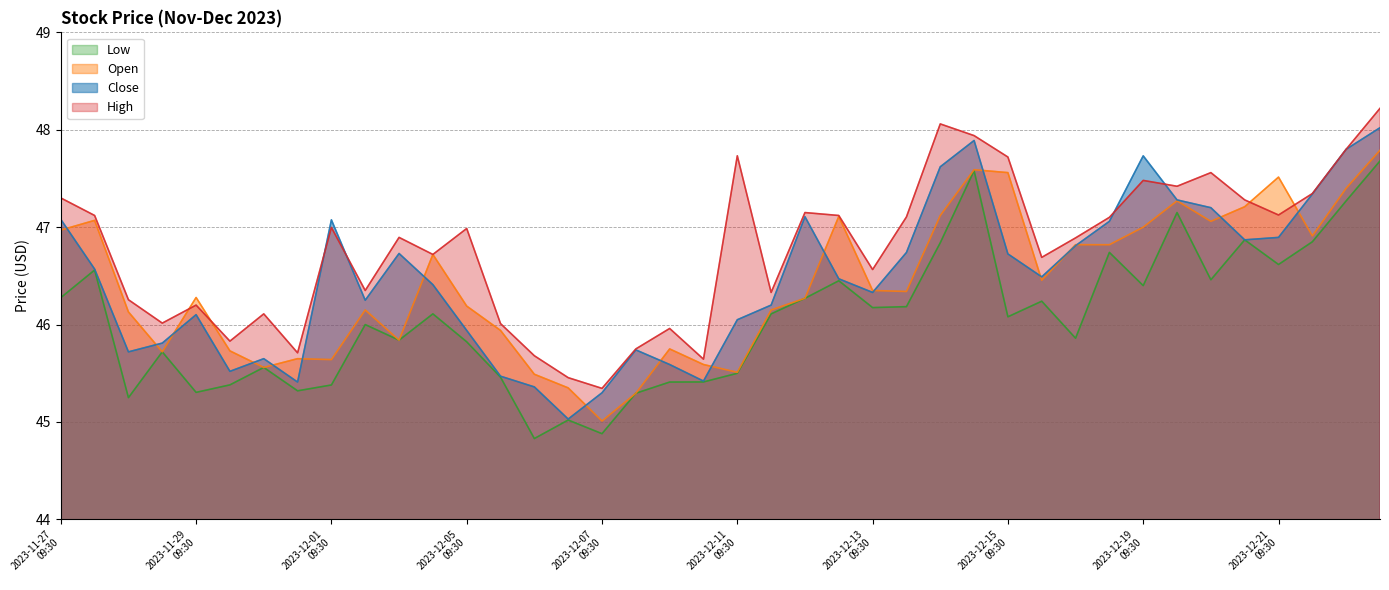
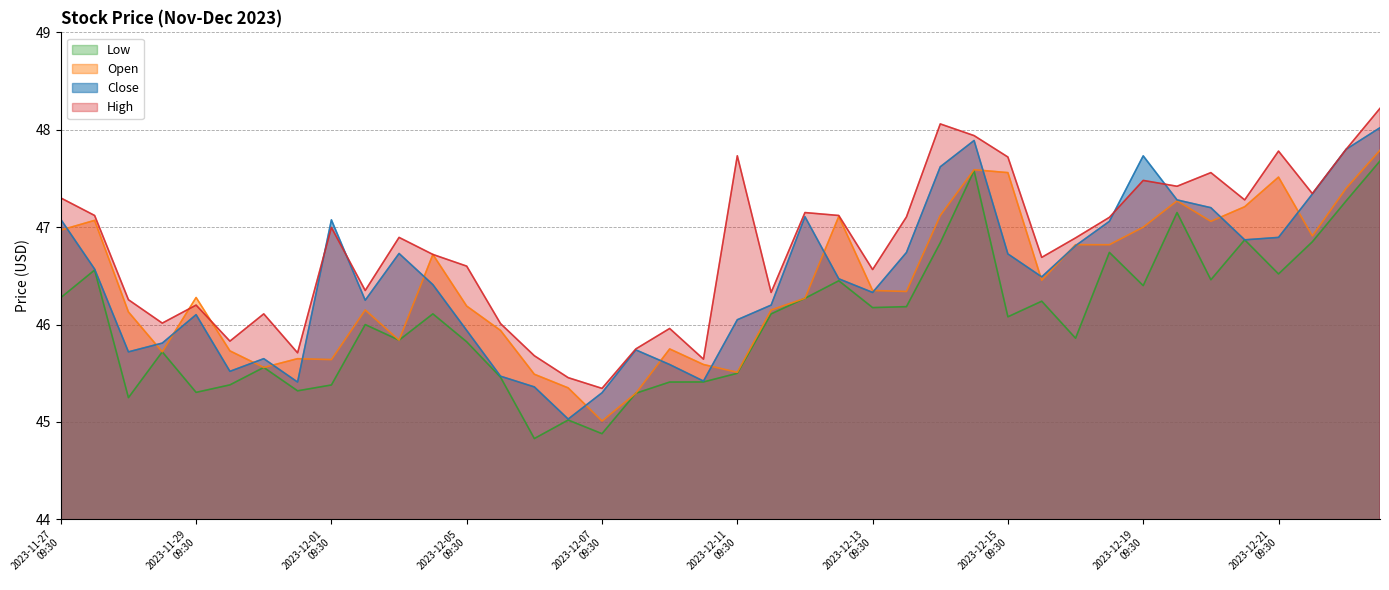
High, 2023-12-05 09:30: 47.0 -> 46.6
Low, 2023-12-21 09:30: 46.6 -> 46.5
High, 2023-12-21 09:30: 47.1 -> 47.8
